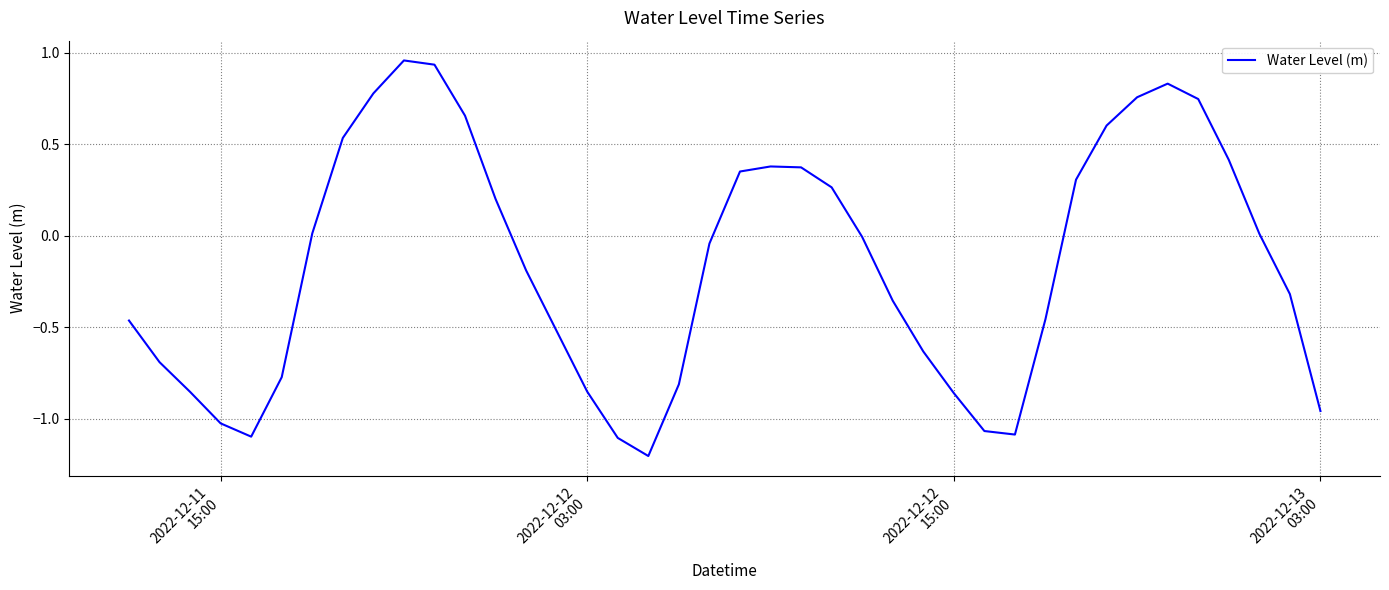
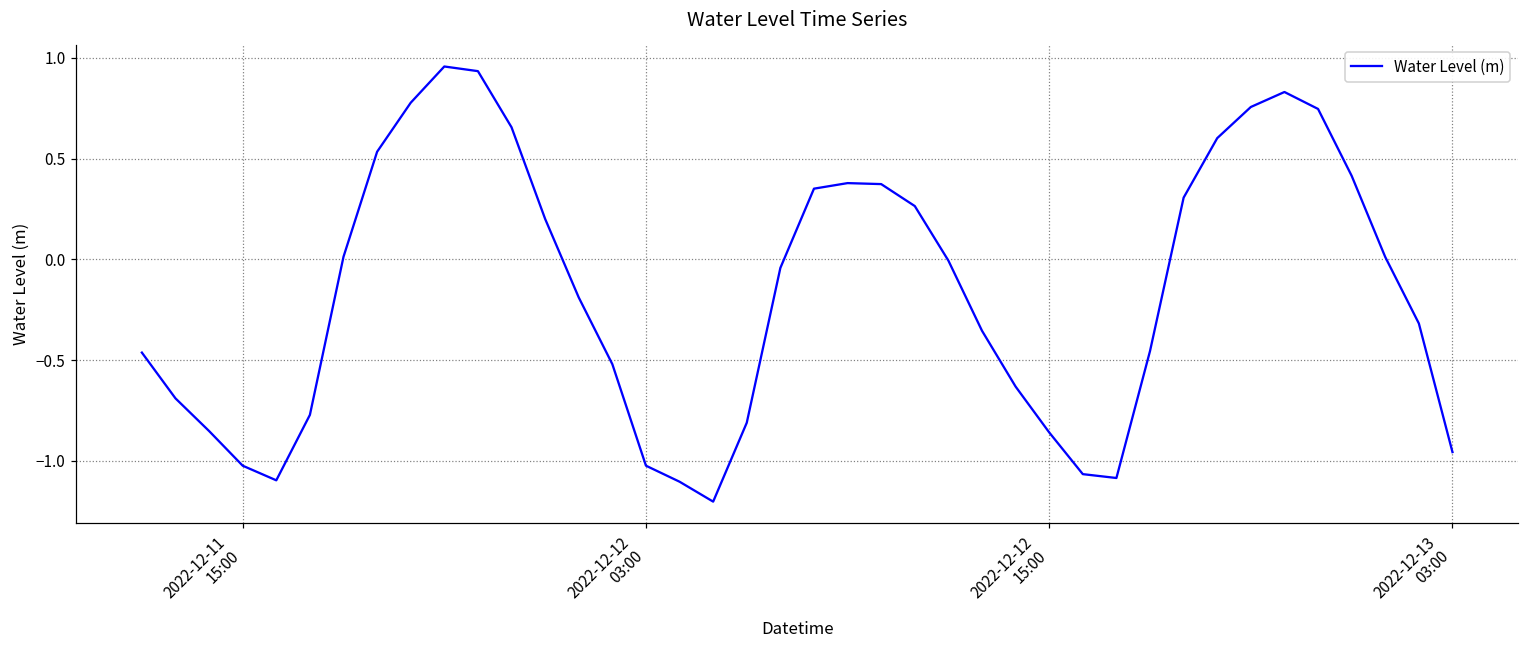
2022-12-12 03:00: -0.85 -> -1.02
